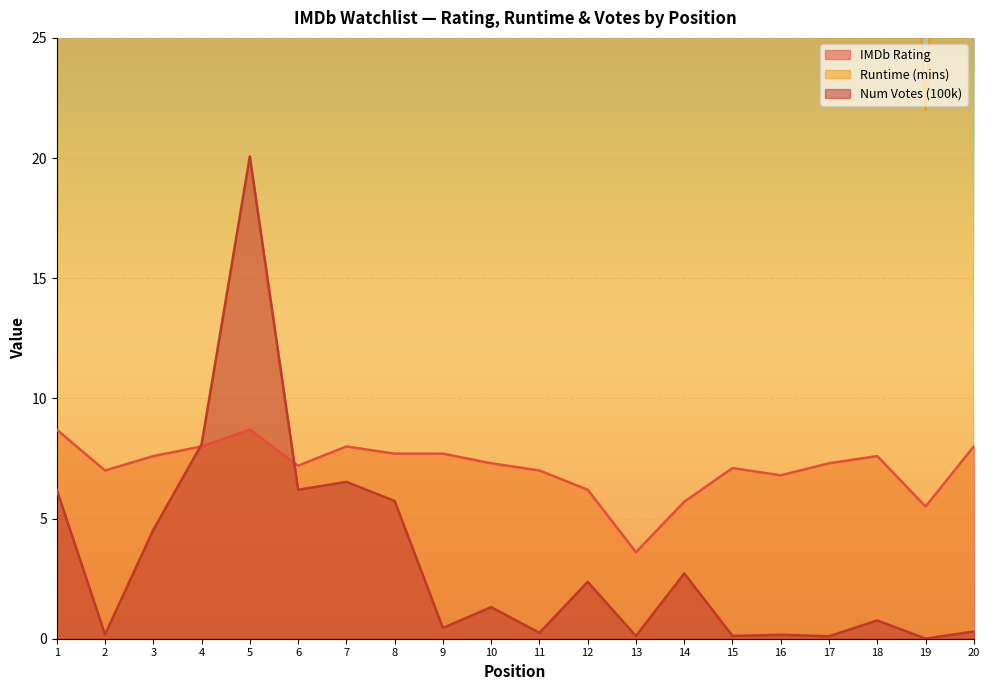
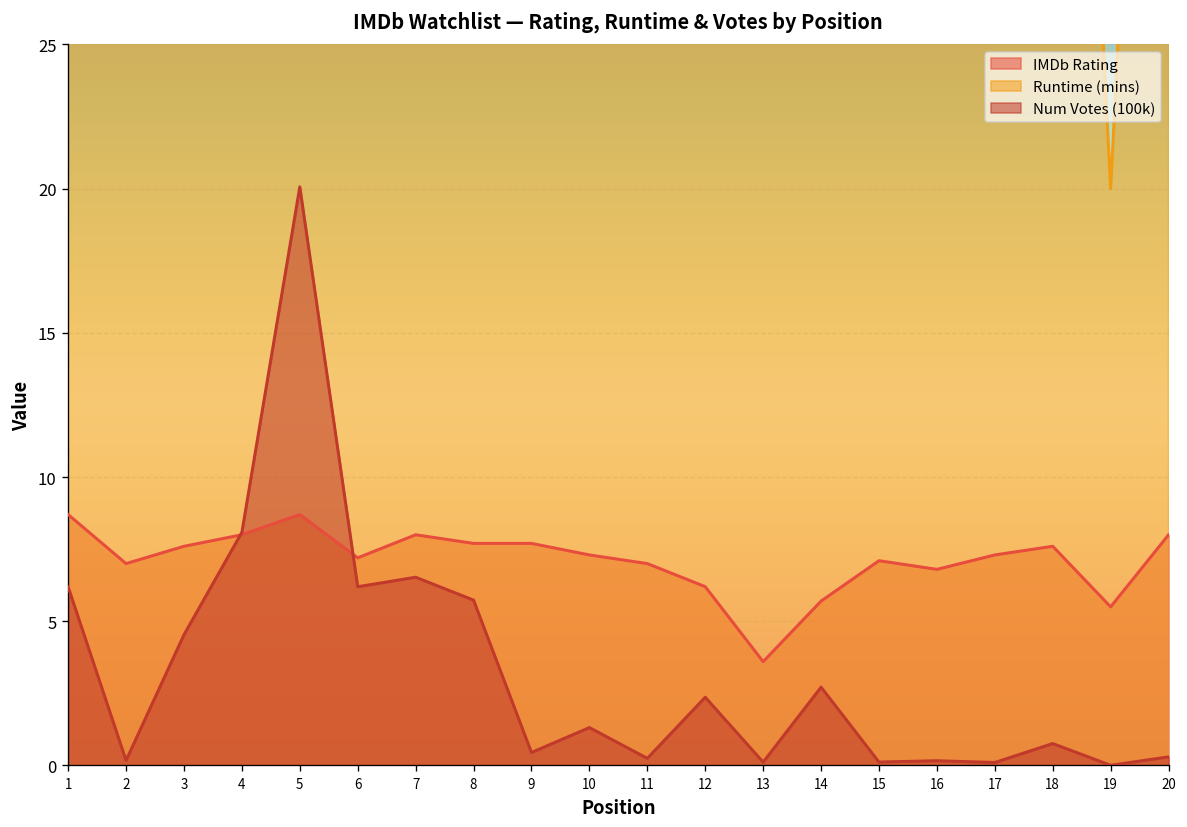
Runtime (mins), 19: 22 -> 20
